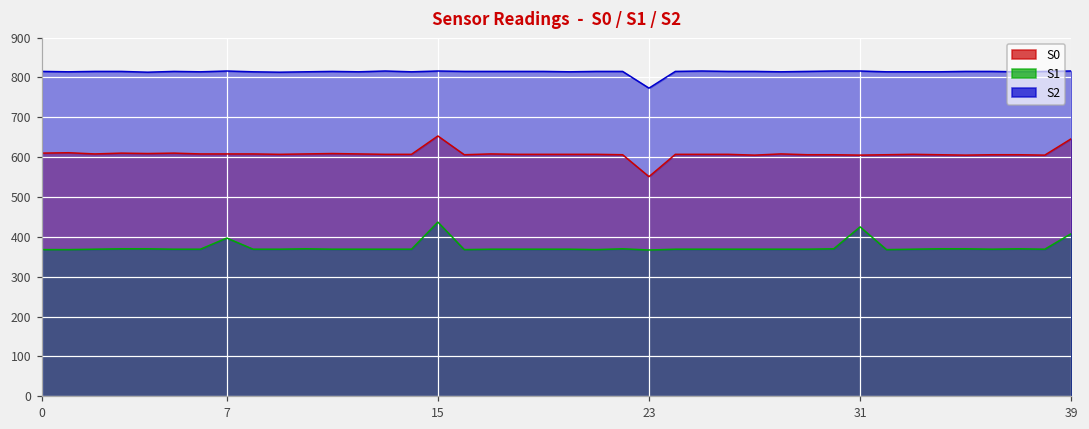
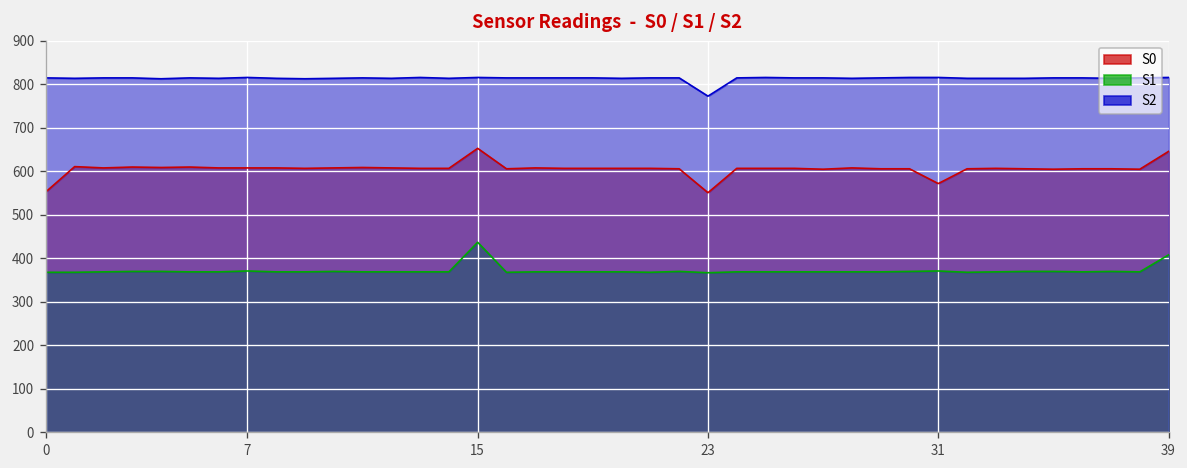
S0, 0: 610 -> 550
S1, 7: 400 -> 370
S0, 31: 610 -> 570
S1, 31: 430 -> 370
